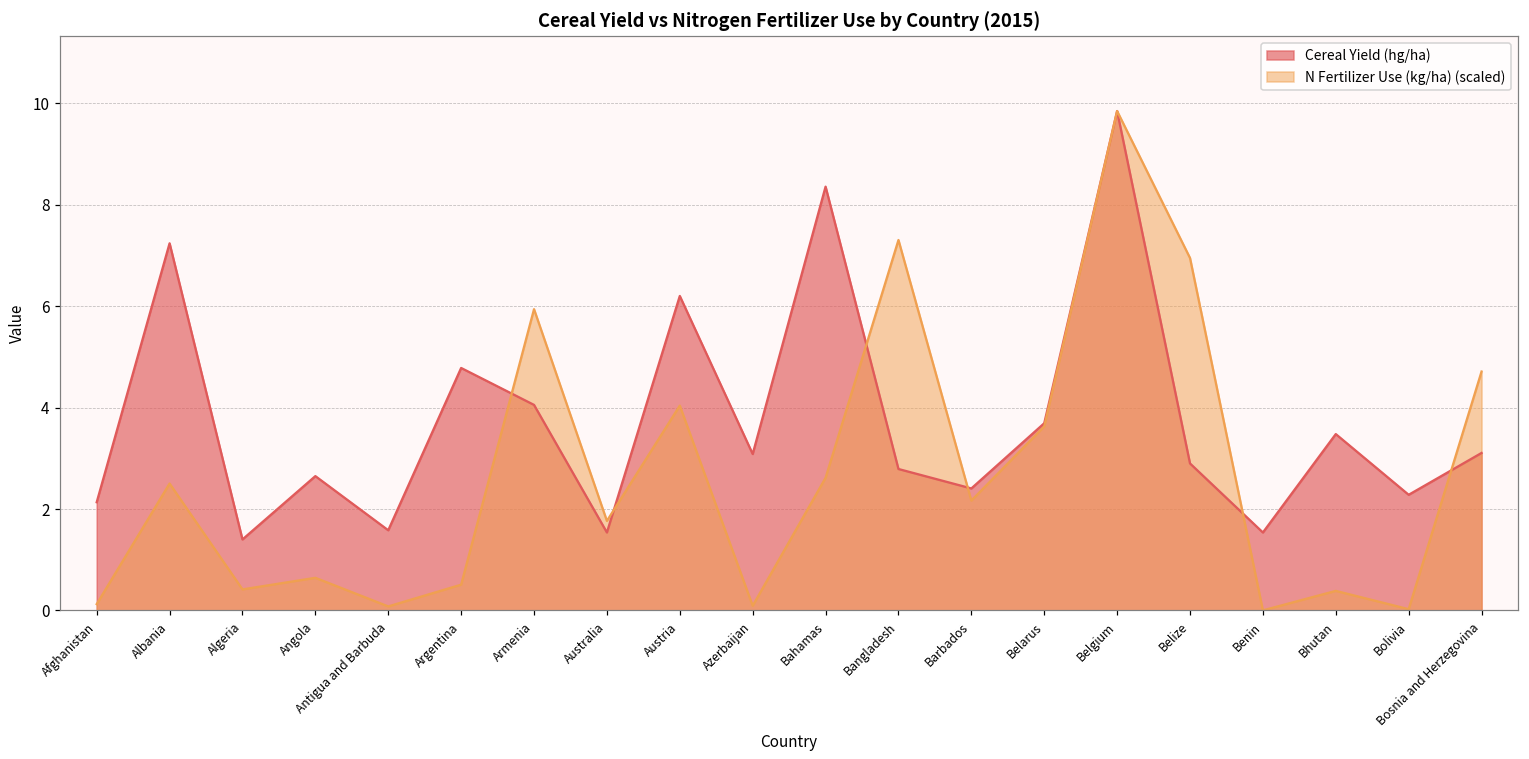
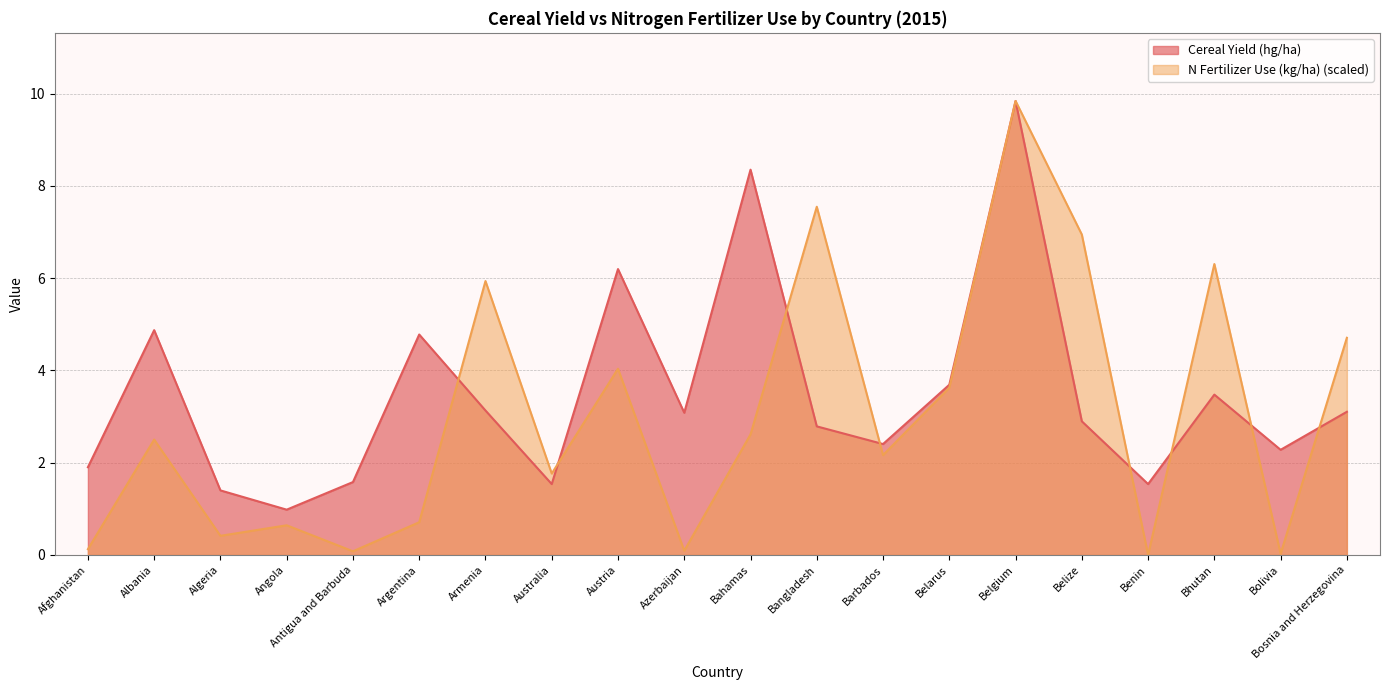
Cereal Yield (hg/ha), Afghanistan: 2.1 -> 1.9
Cereal Yield (hg/ha), Albania: 7.2 -> 4.9
Cereal Yield (hg/ha), Angola: 2.6 -> 1.0
N Fertilizer Use (kg/ha) (scaled), Argentina: 0.5 -> 0.7
Cereal Yield (hg/ha), Armenia: 4.1 -> 3.1
N Fertilizer Use (kg/ha) (scaled), Bangladesh: 7.3 -> 7.5
N Fertilizer Use (kg/ha) (scaled), Bhutan: 0.4 -> 6.3
